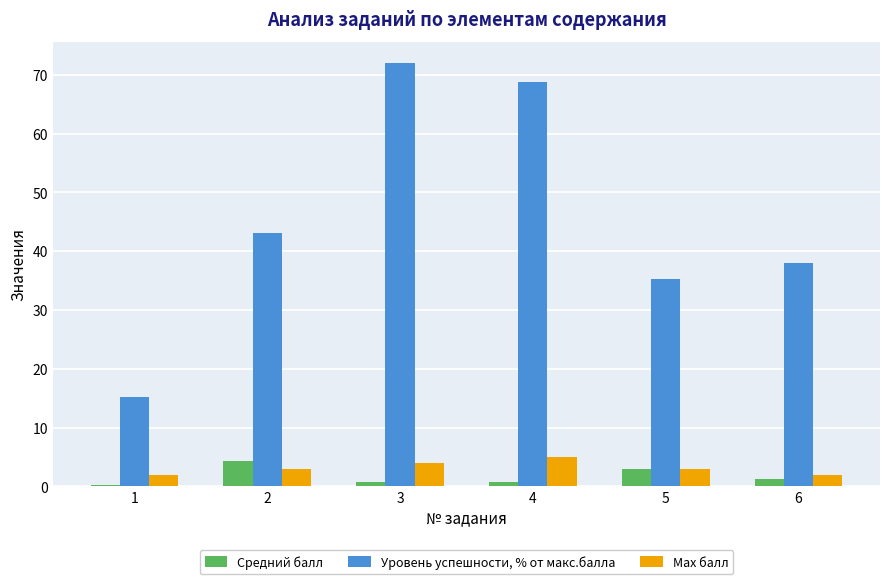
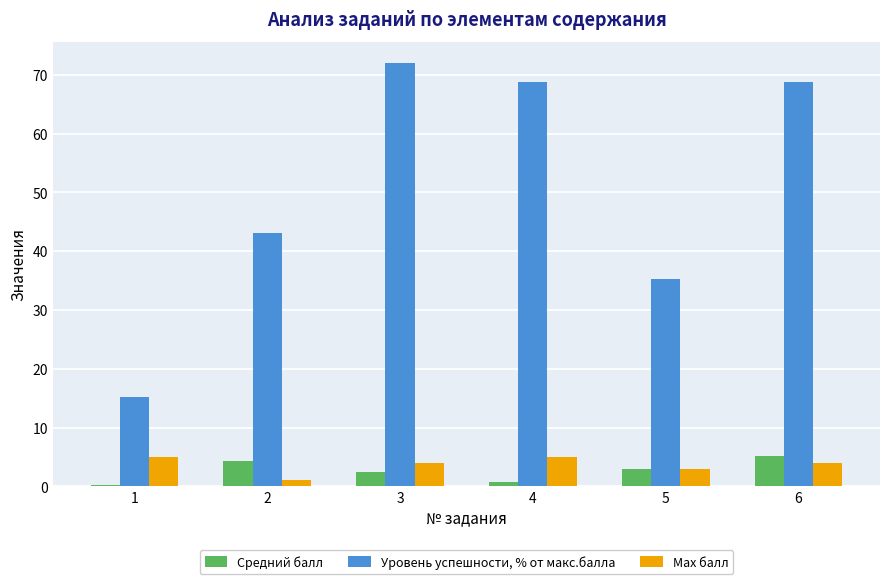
Max балл, 1: 2 -> 5
Max балл, 2: 3 -> 1
Средний балл, 3: 1 -> 3
Средний балл, 6: 1 -> 5
Уровень успешности, % от макс.балла, 6: 38 -> 69
Max балл, 6: 2 -> 4
